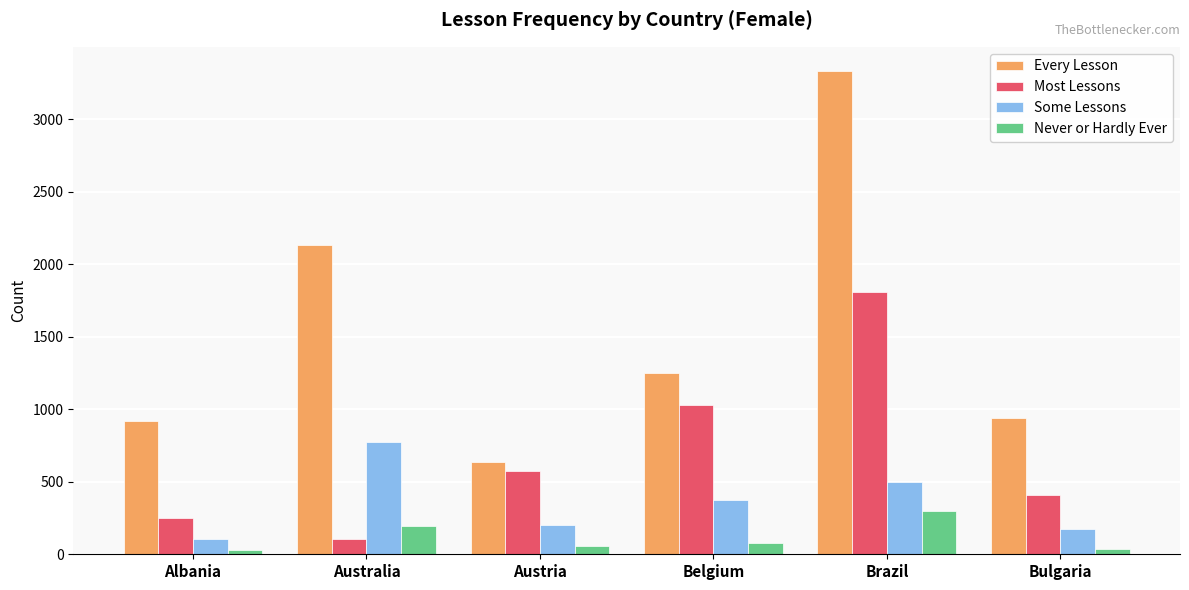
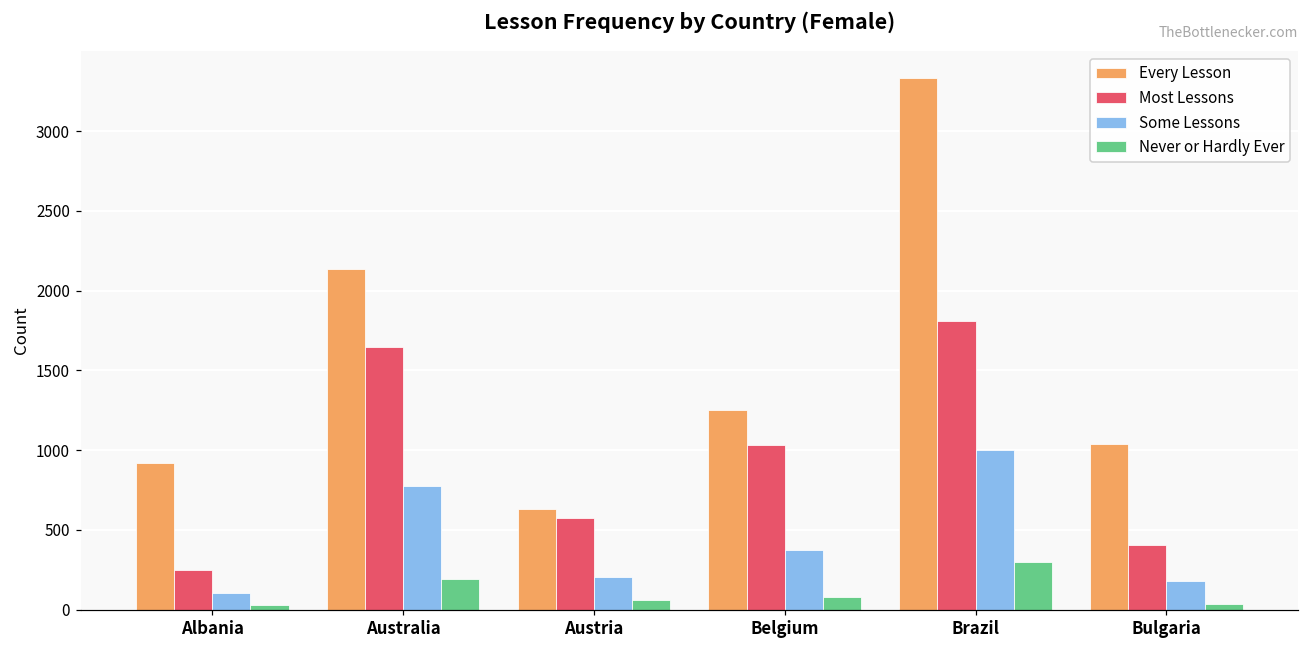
Most Lessons, Australia: 100 -> 1650
Some Lessons, Brazil: 500 -> 1000
Every Lesson, Bulgaria: 940 -> 1040
